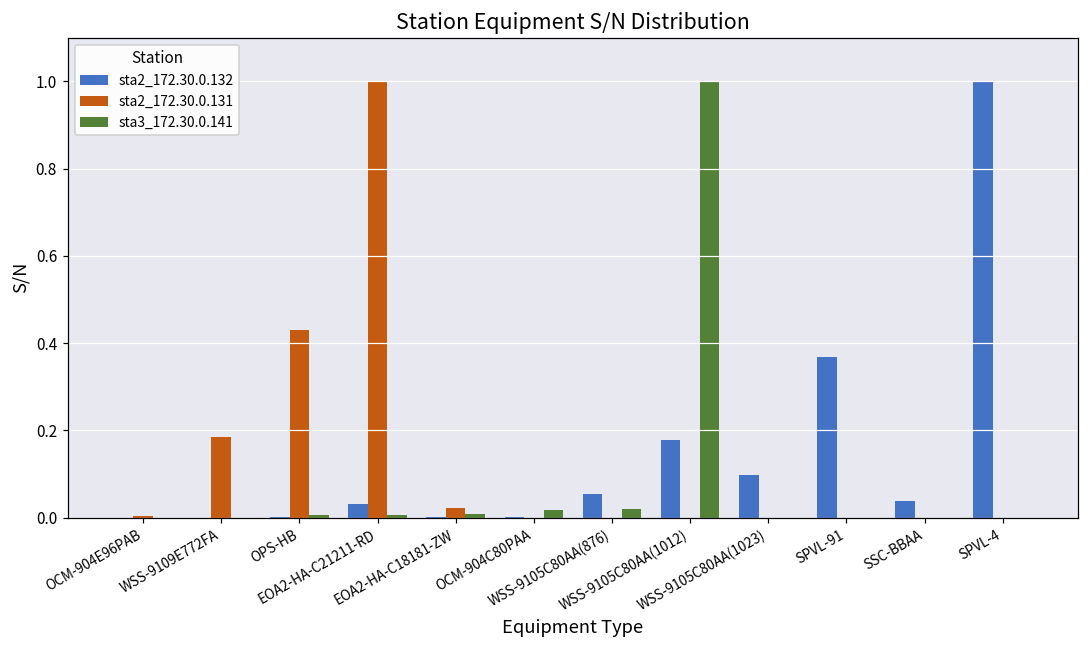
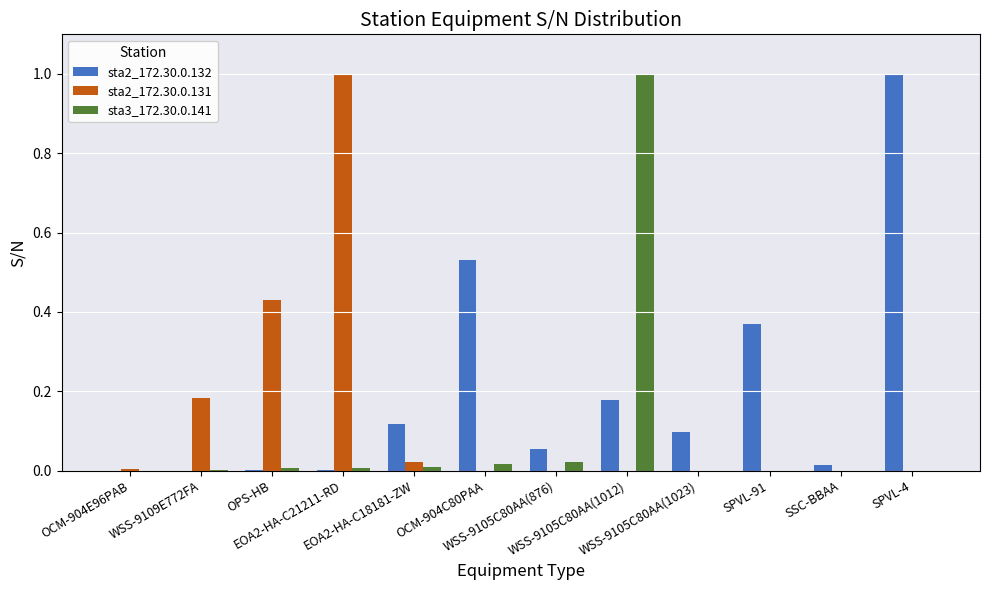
sta2_172.30.0.132, EOA2-HA-C21211-RD: 0.03 -> 0.00
sta2_172.30.0.132, EOA2-HA-C18181-ZW: 0.00 -> 0.12
sta2_172.30.0.132, OCM-904C80PAA: 0.00 -> 0.53
sta2_172.30.0.132, SSC-BBAA: 0.04 -> 0.01
